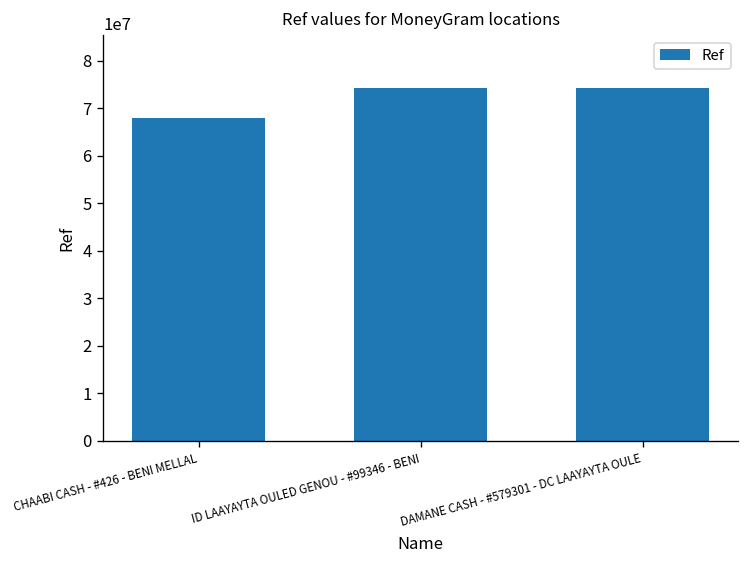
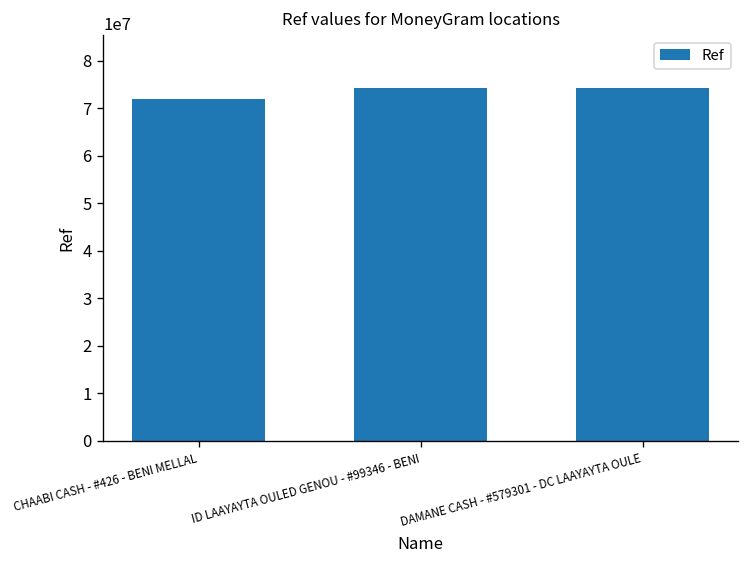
CHAABI CASH - #426 - BENI MELLAL: 68000000 -> 72000000
